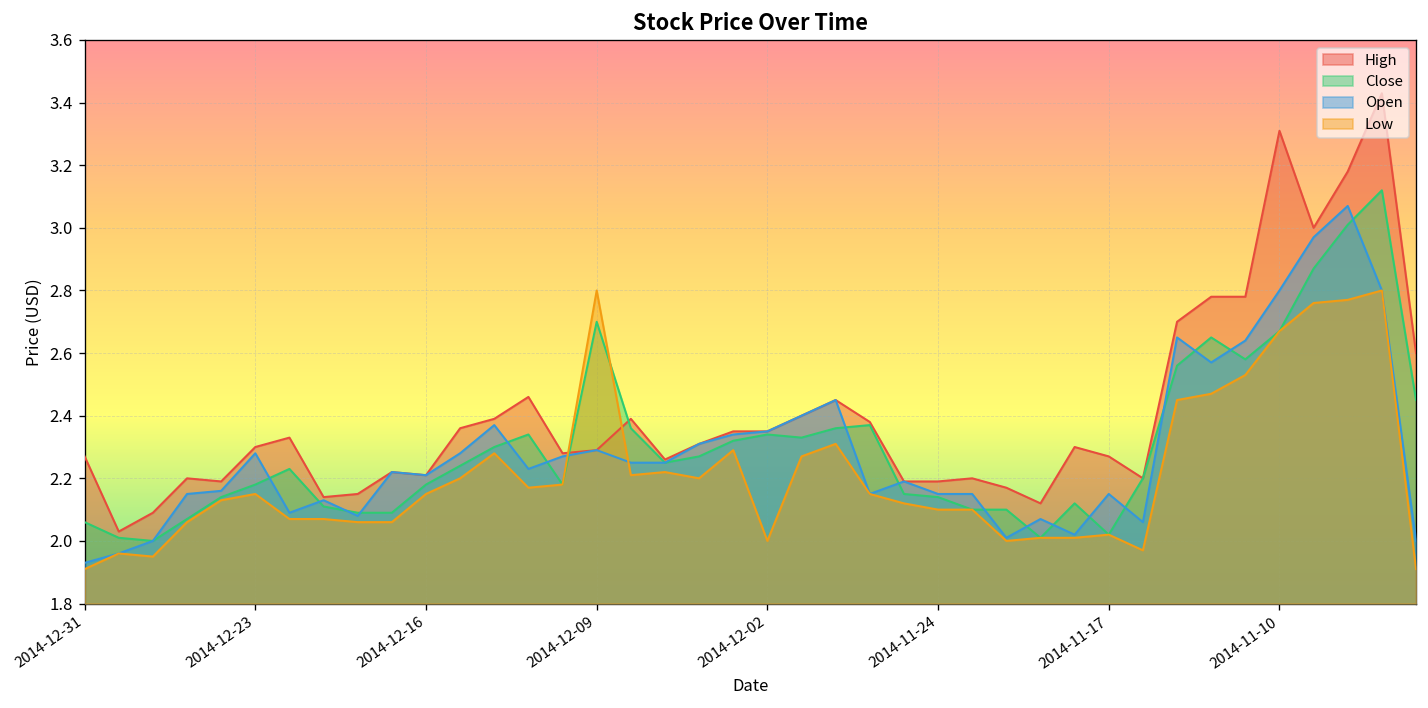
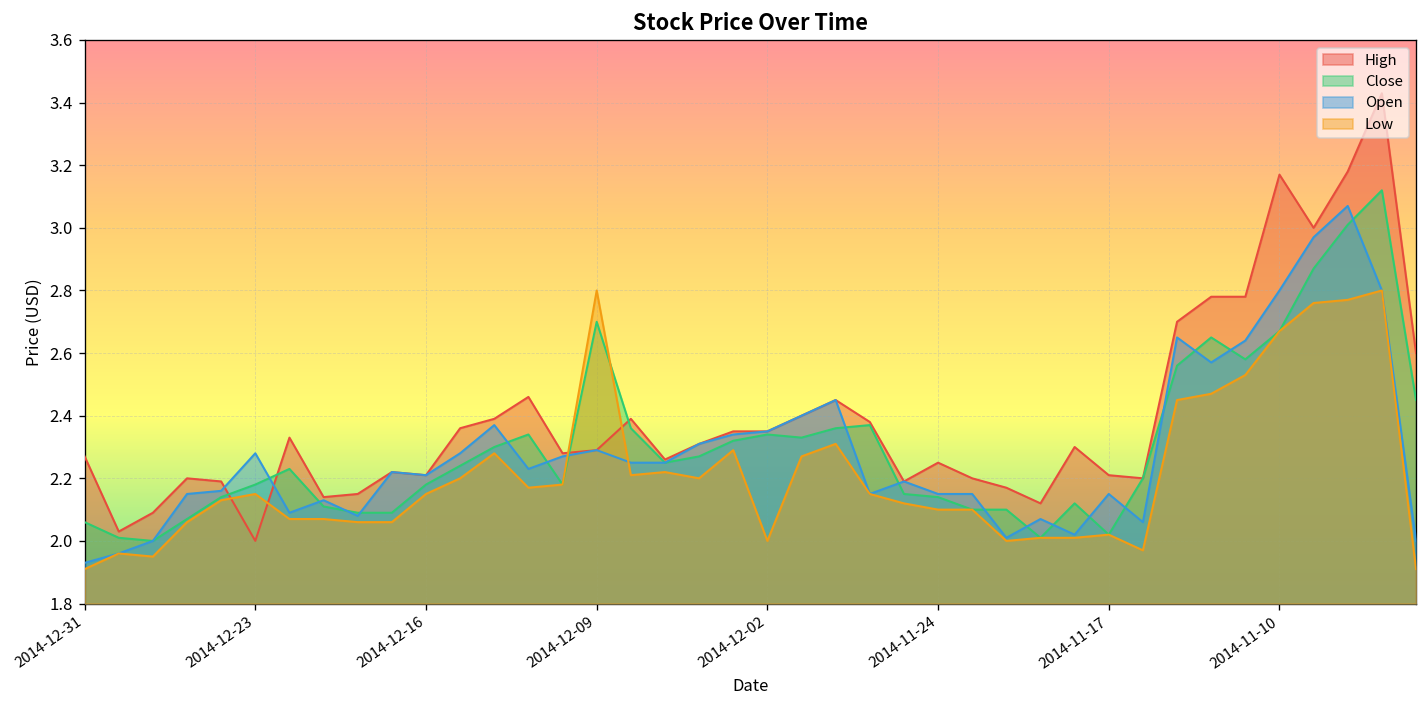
High, 2014-12-23: 2.3 -> 2.0
High, 2014-11-24: 2.19 -> 2.25
High, 2014-11-17: 2.27 -> 2.21
High, 2014-11-10: 3.31 -> 3.17
